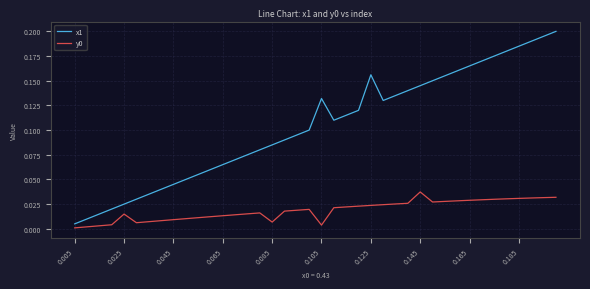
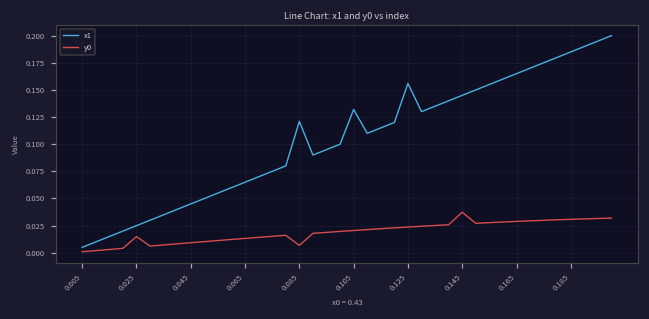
x1, 0.085: 0.09 -> 0.12
y0, 0.105: 0.00 -> 0.02
